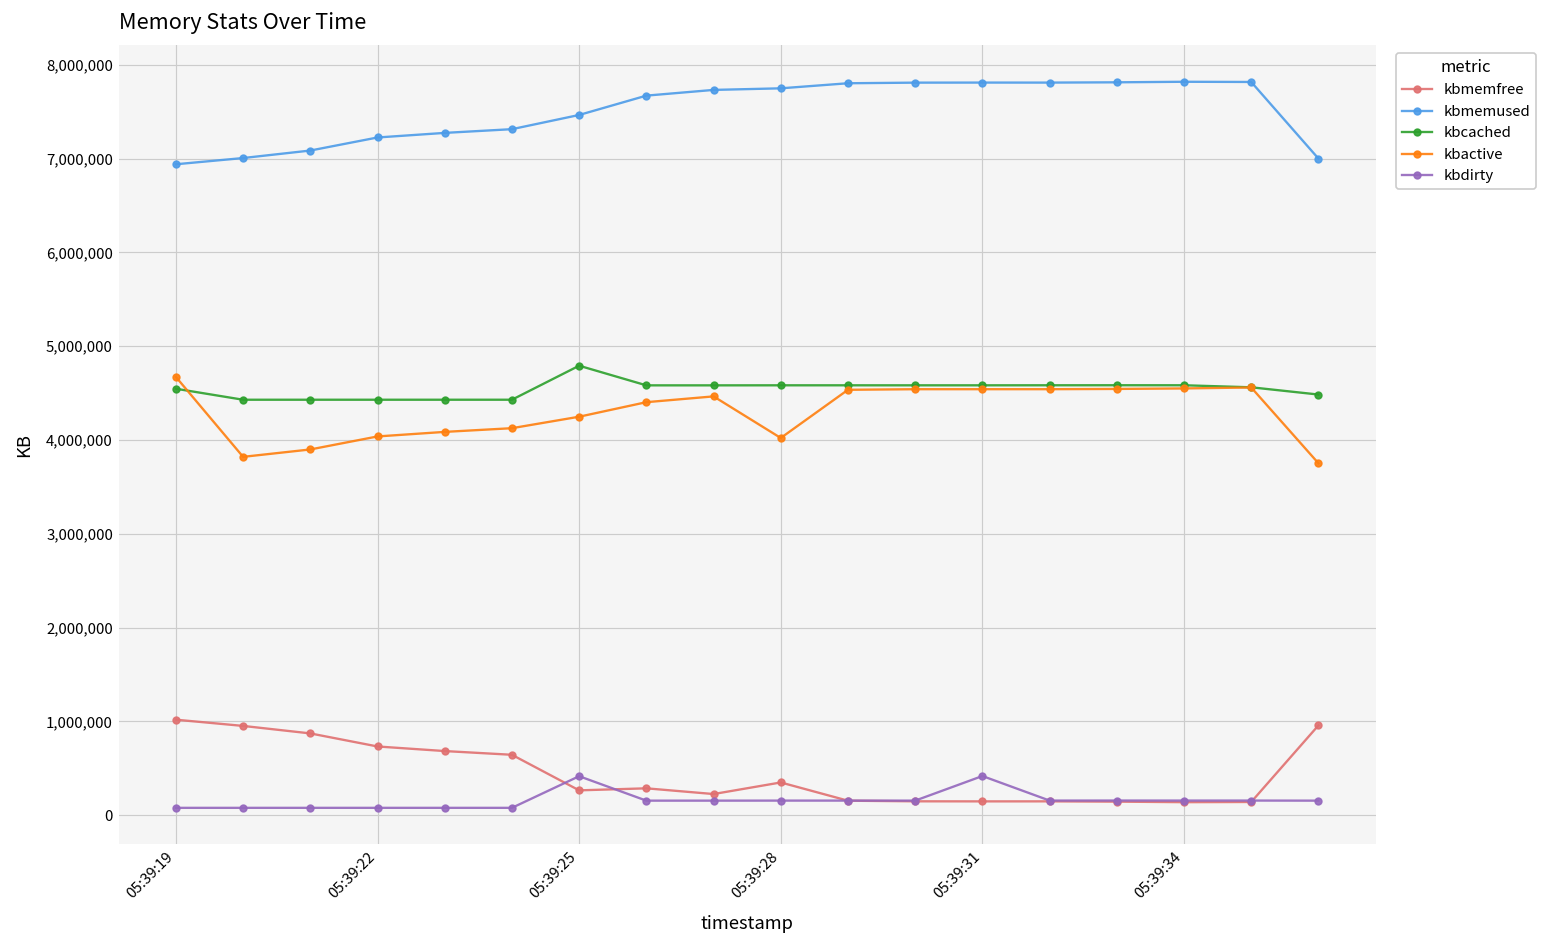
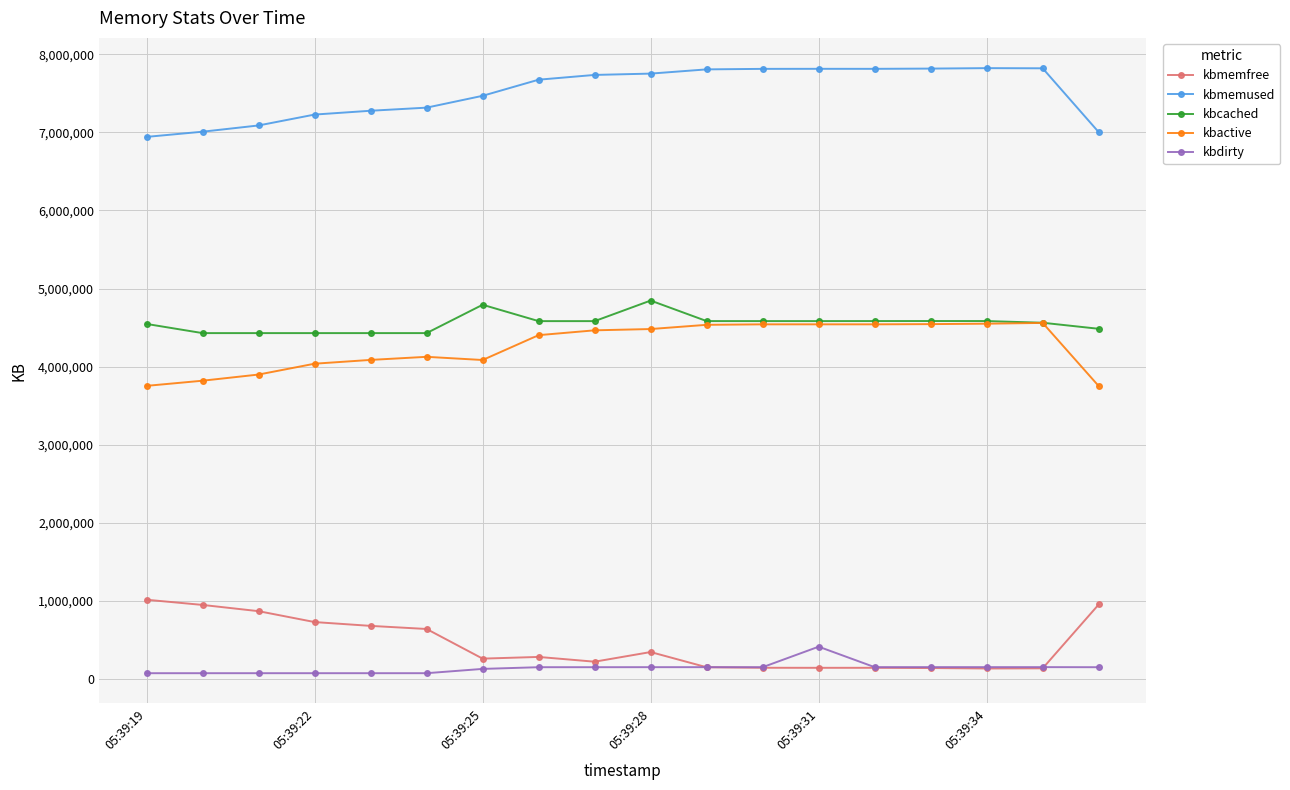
kbactive, 05:39:19: 4,700,000 -> 3,800,000
kbactive, 05:39:25: 4,200,000 -> 4,100,000
kbdirty, 05:39:25: 400,000 -> 100,000
kbcached, 05:39:28: 4,600,000 -> 4,800,000
kbactive, 05:39:28: 4,000,000 -> 4,500,000
